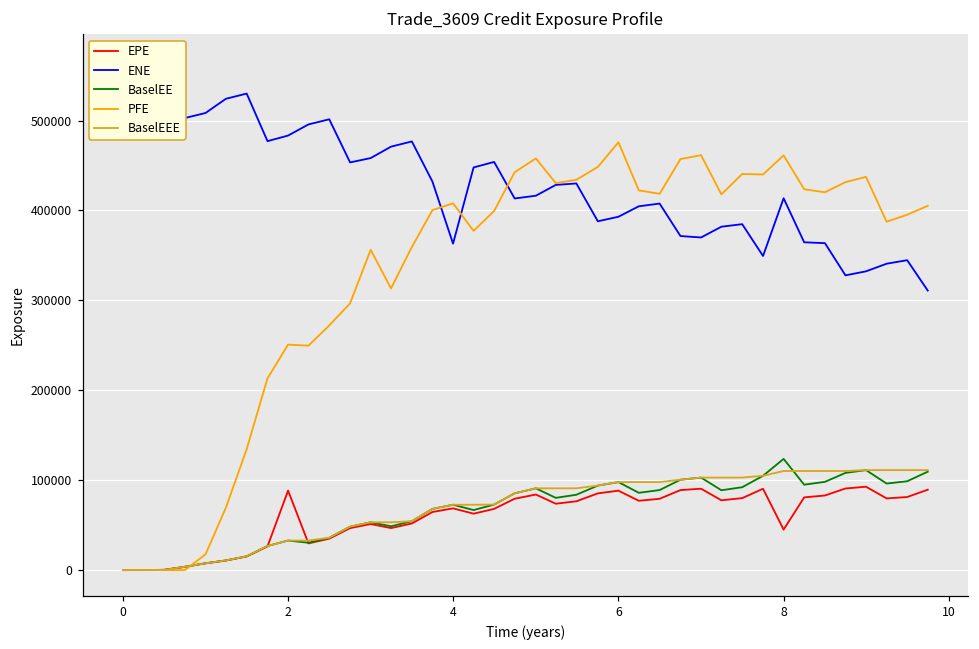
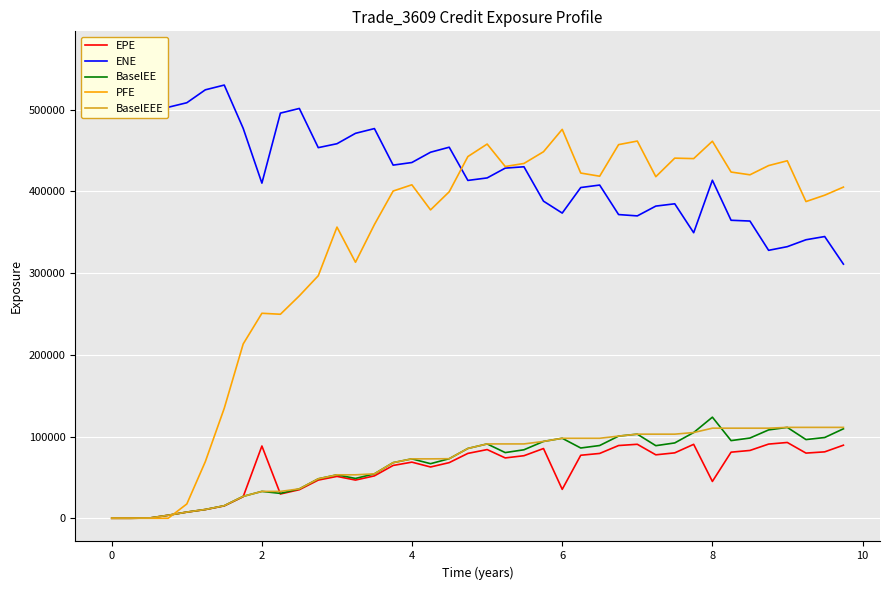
ENE, 2: 480000 -> 410000
ENE, 4: 360000 -> 440000
EPE, 6: 90000 -> 40000
ENE, 6: 390000 -> 370000
